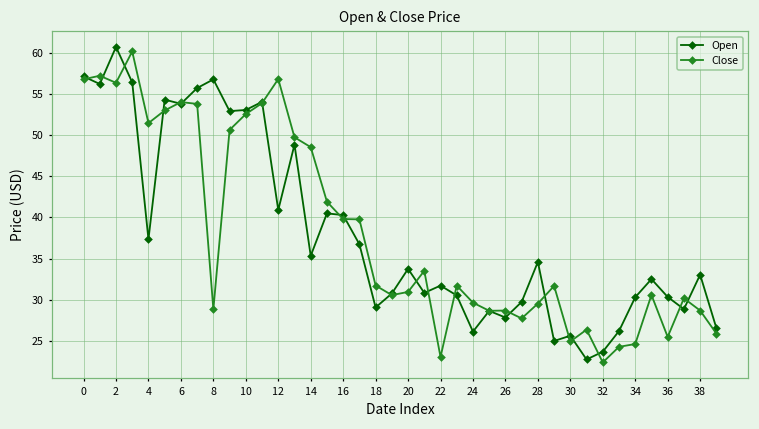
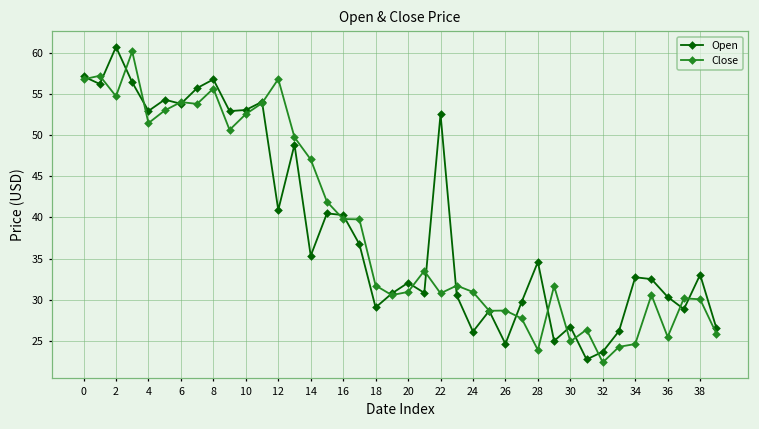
Close, 2: 56 -> 55
Open, 4: 37 -> 53
Close, 8: 29 -> 56
Close, 14: 49 -> 47
Open, 20: 34 -> 32
Open, 22: 32 -> 53
Close, 22: 23 -> 31
Close, 24: 30 -> 31
Open, 26: 28 -> 25
Close, 28: 30 -> 24
Open, 30: 26 -> 27
Open, 34: 30 -> 33
Close, 38: 29 -> 30
